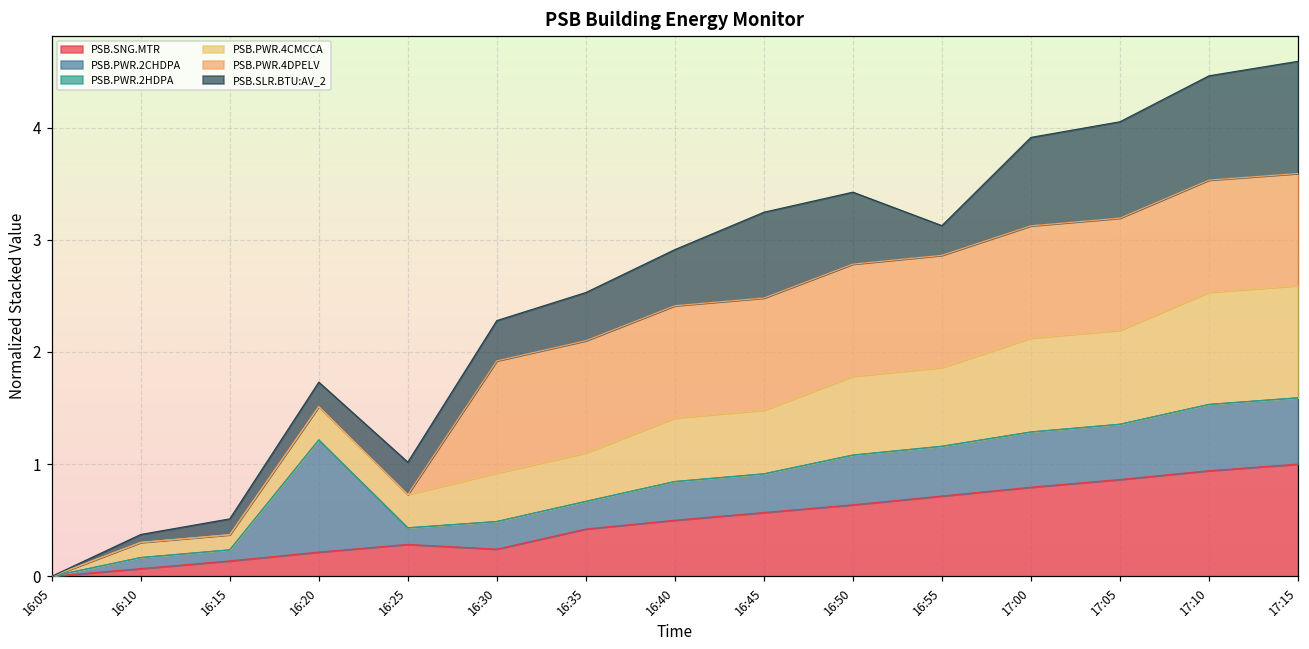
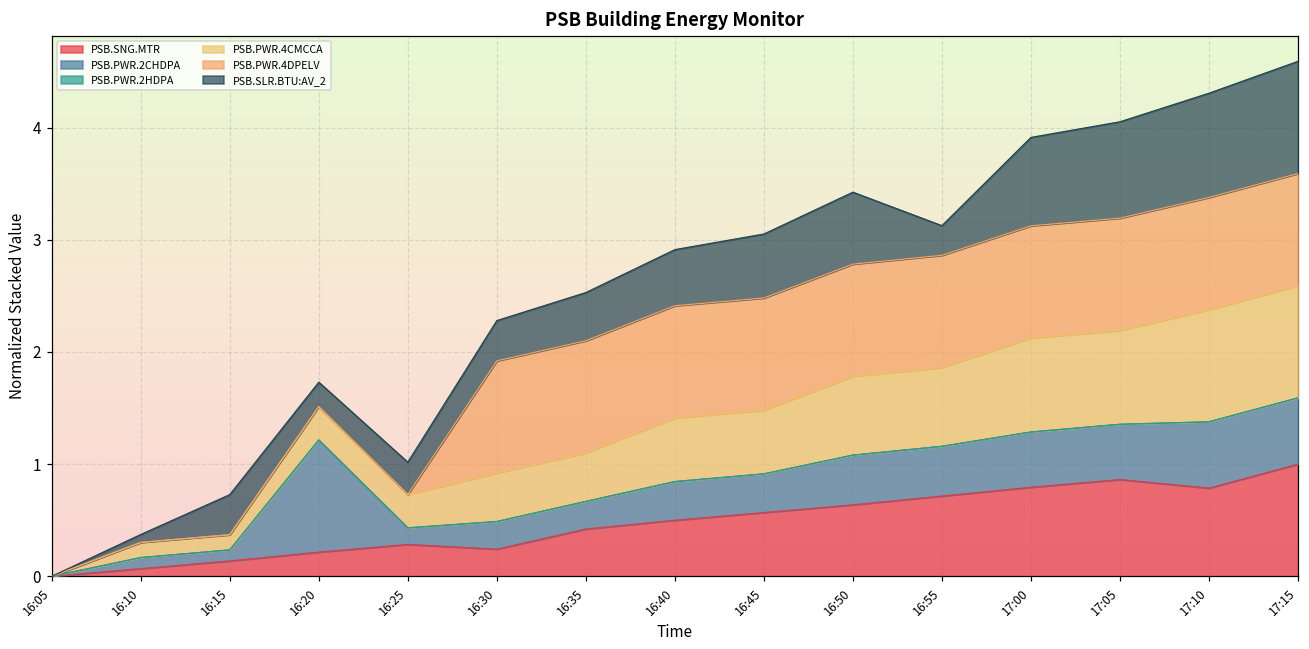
PSB.SLR.BTU:AV_2, 16:15: 0.14 -> 0.36
PSB.SLR.BTU:AV_2, 16:45: 0.76 -> 0.57
PSB.SNG.MTR, 17:10: 0.94 -> 0.79
